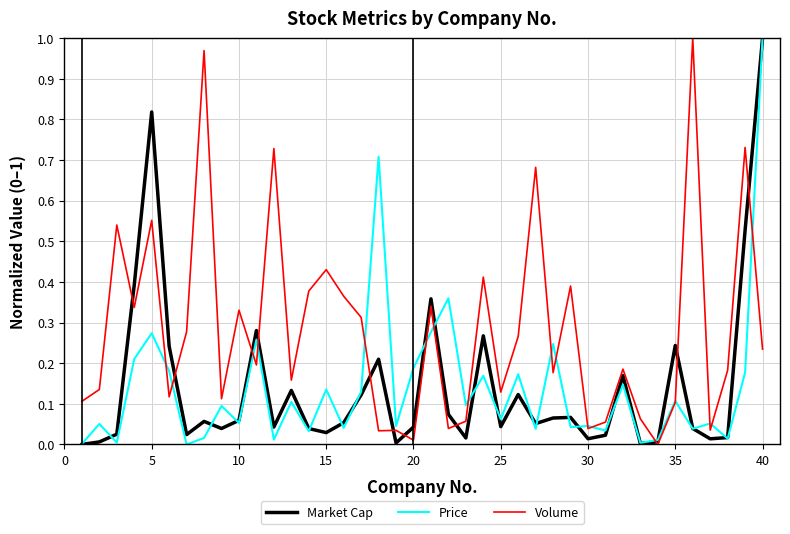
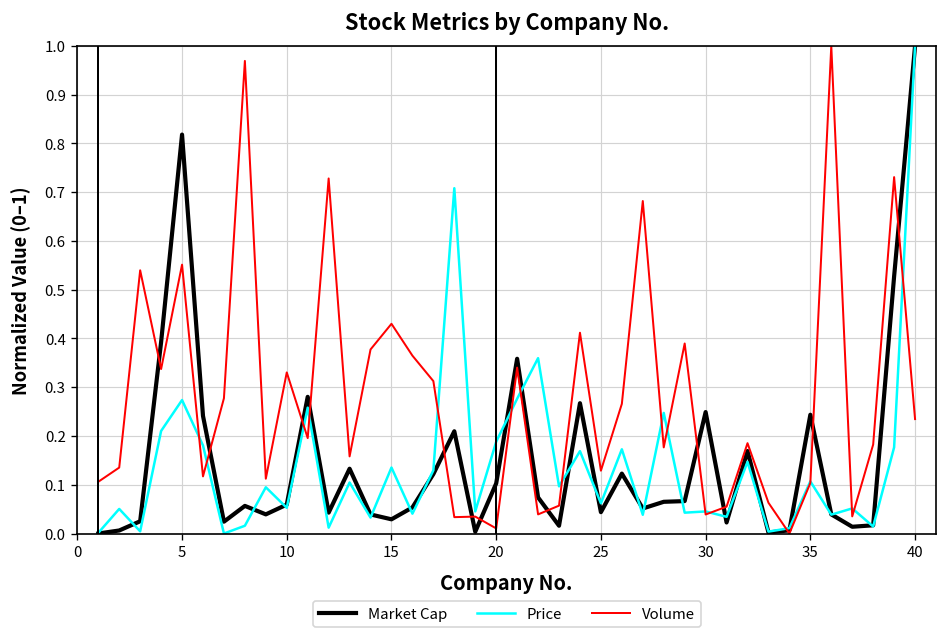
Market Cap, 20: 0.04 -> 0.10
Market Cap, 30: 0.01 -> 0.25
